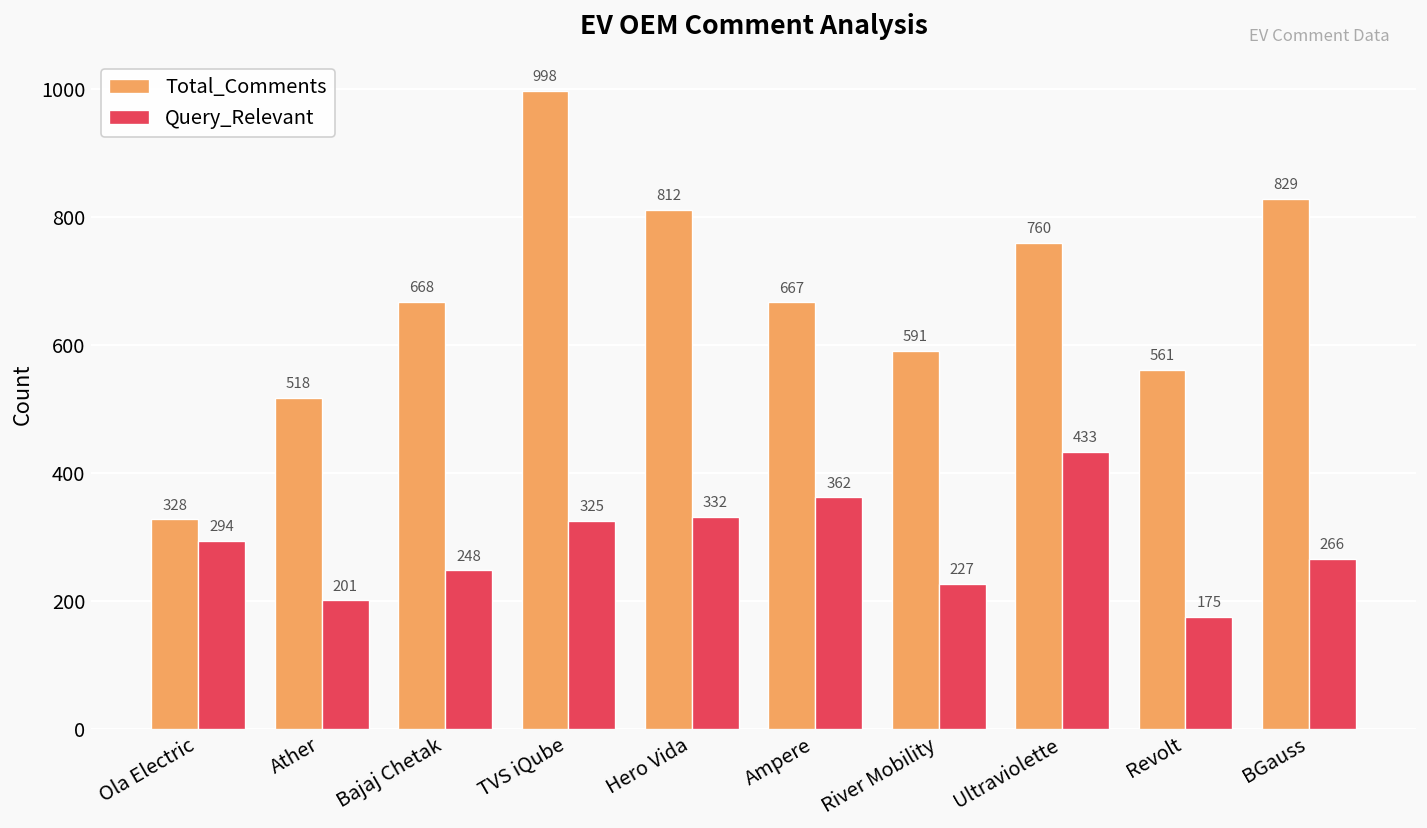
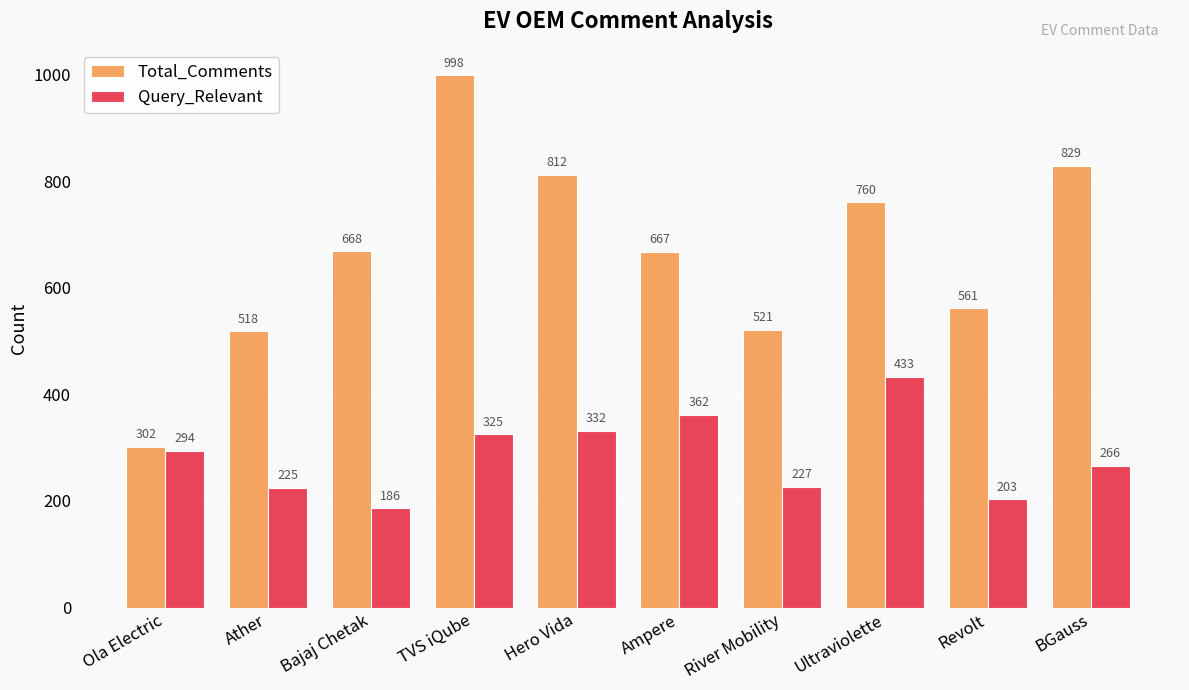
Total_Comments, Ola Electric: 328 -> 302
Query_Relevant, Ather: 201 -> 225
Query_Relevant, Bajaj Chetak: 248 -> 186
Total_Comments, River Mobility: 591 -> 521
Query_Relevant, Revolt: 175 -> 203
